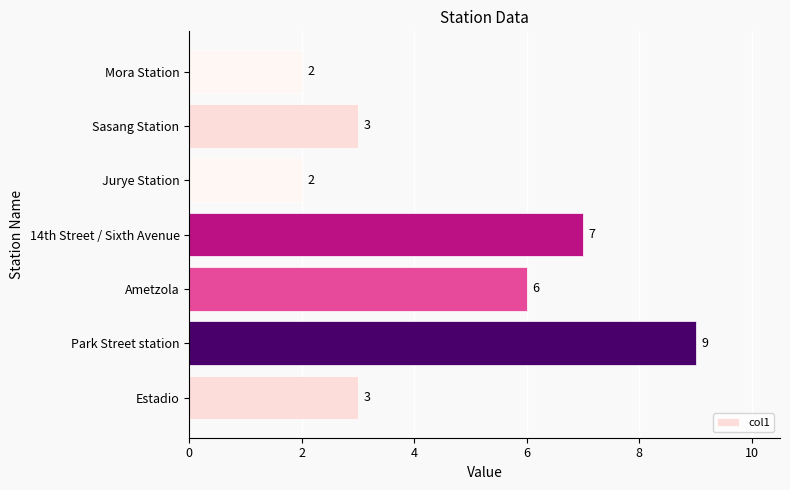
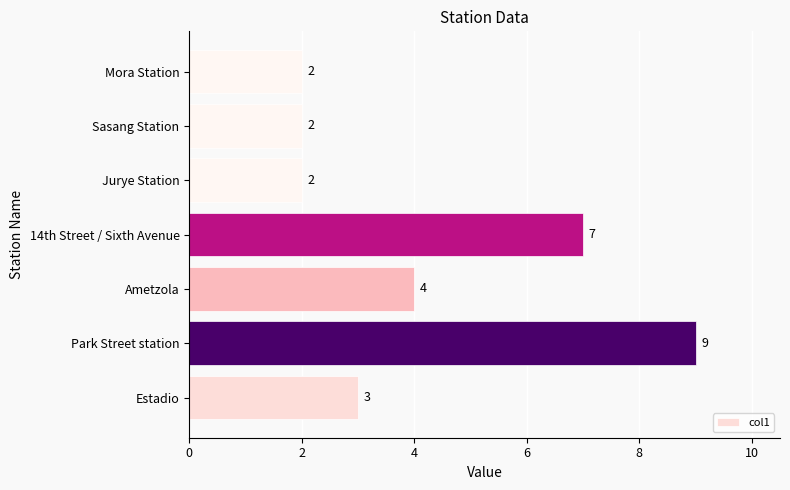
Sasang Station: 3 -> 2
Ametzola: 6 -> 4
